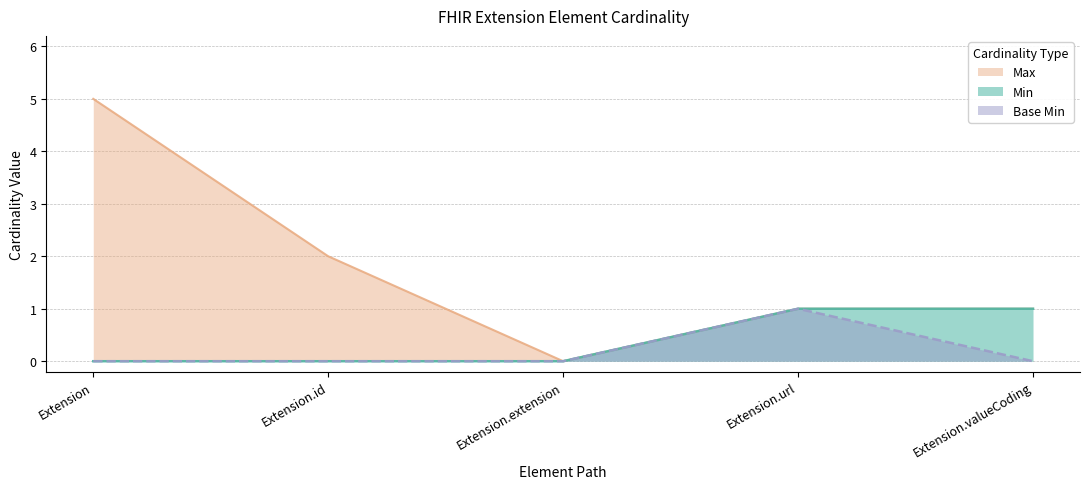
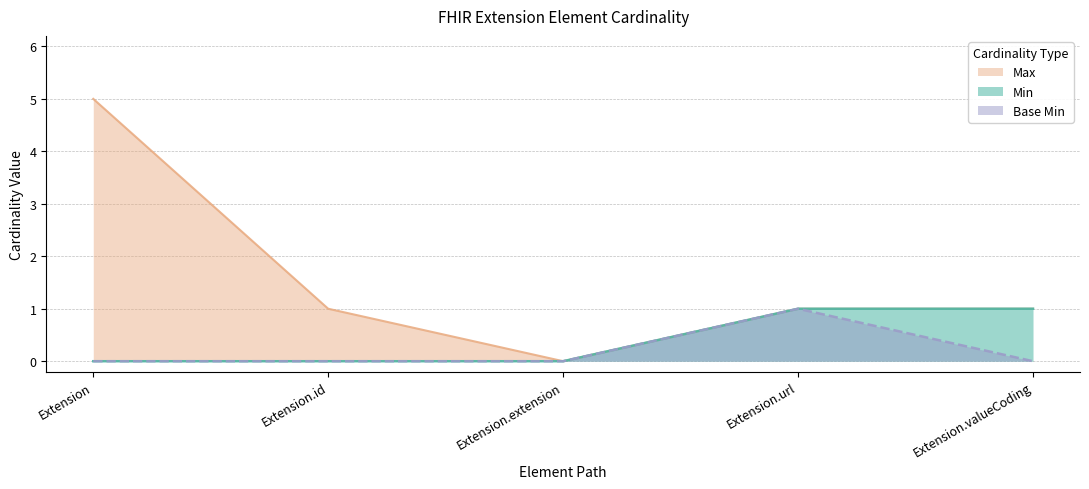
Max, Extension.id: 2 -> 1
